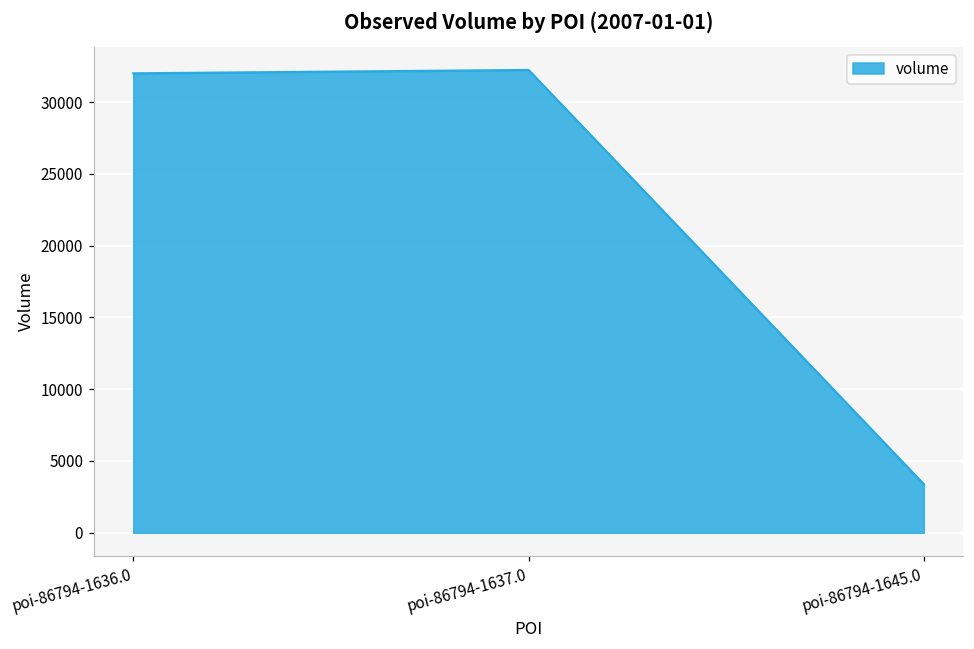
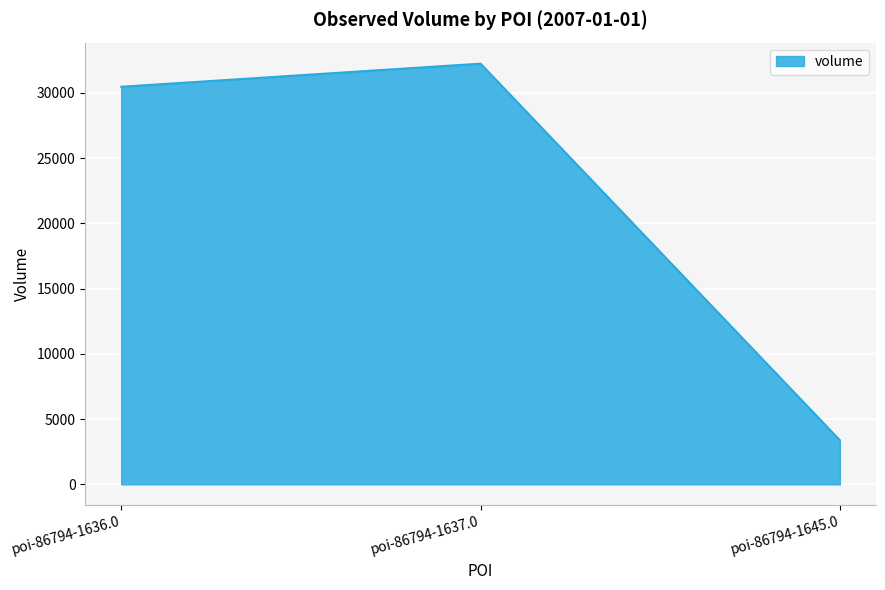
poi-86794-1636.0: 32000 -> 30500
